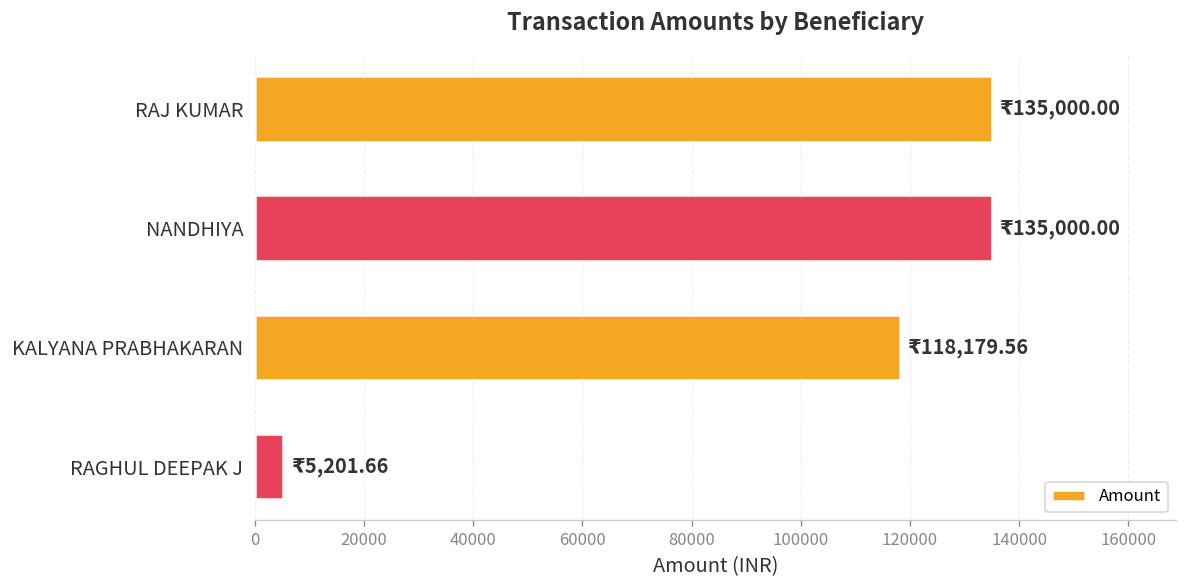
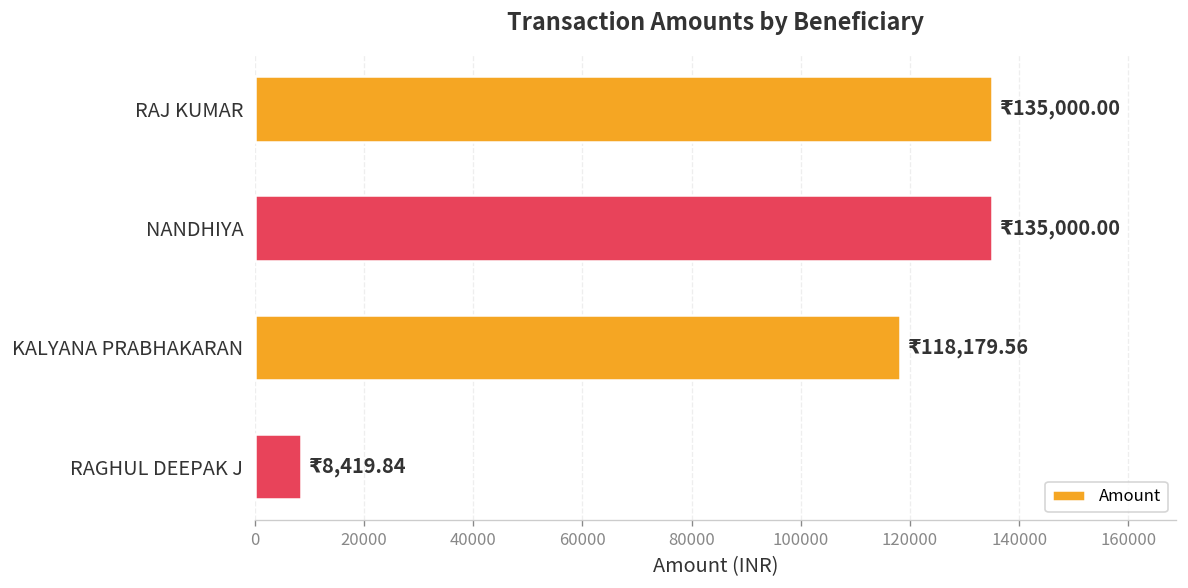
RAGHUL DEEPAK J: 5,201.66 -> 8,419.84
